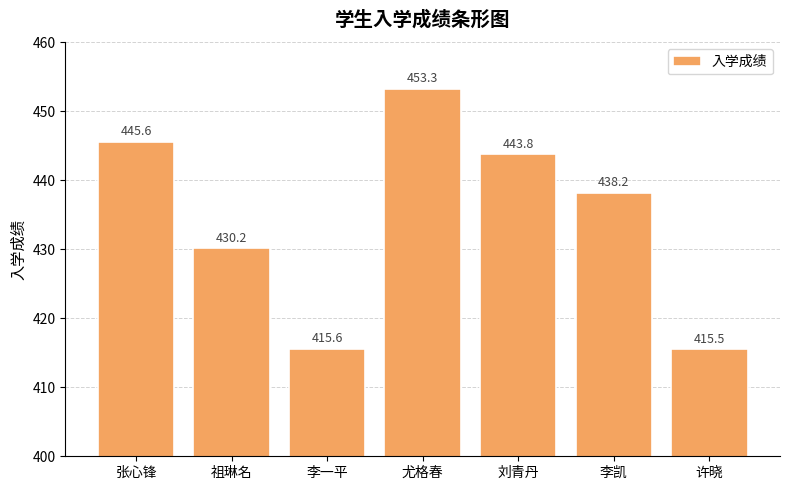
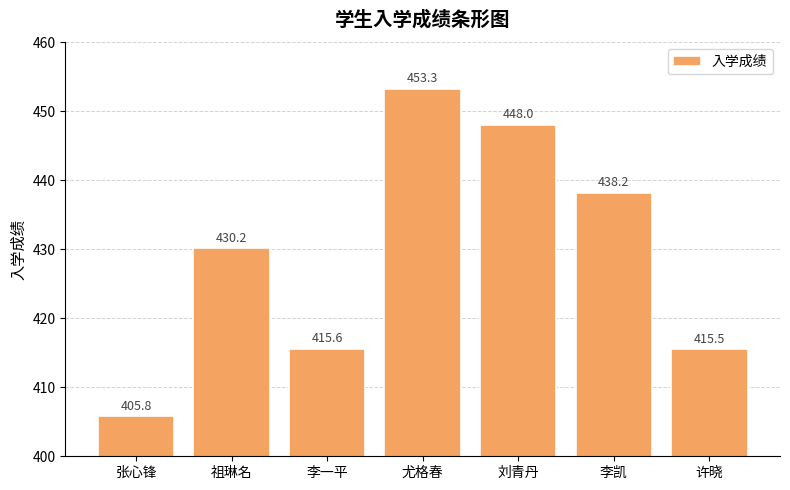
张心锋: 445.6 -> 405.8
刘青丹: 443.8 -> 448.0
